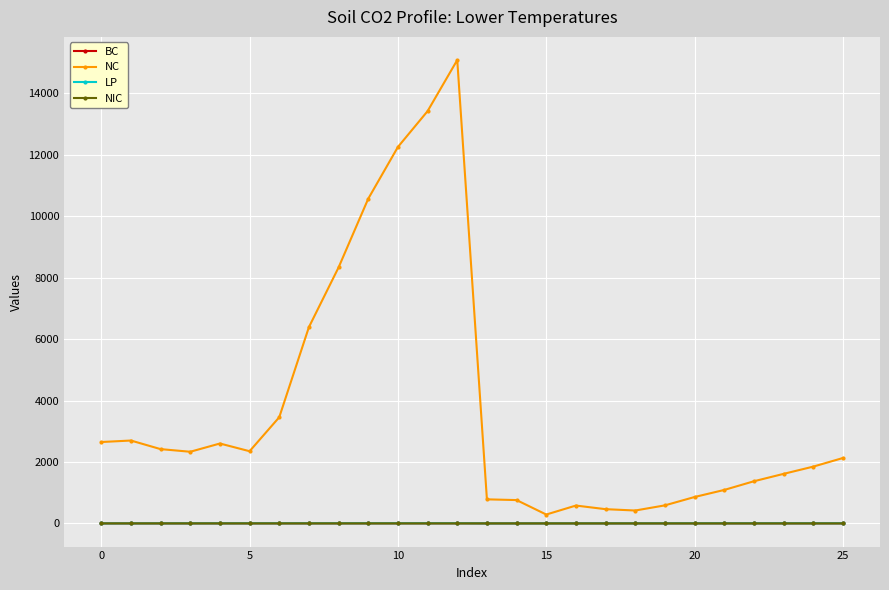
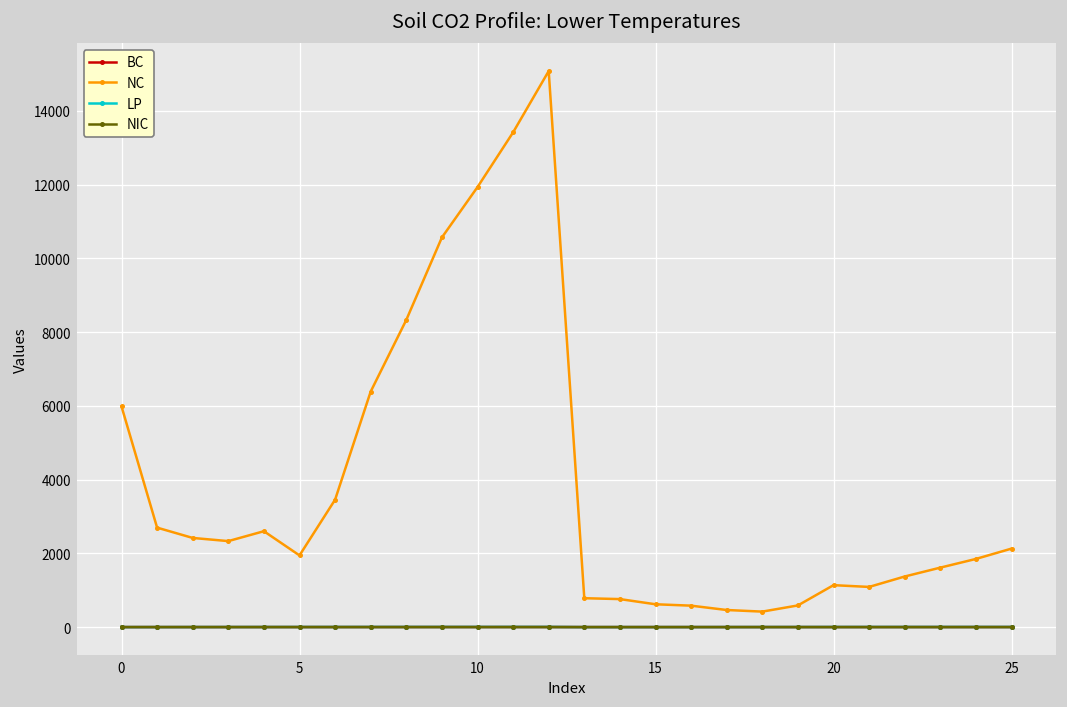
NC, 0: 2600 -> 6000
NC, 5: 2300 -> 1900
NC, 10: 12300 -> 11900
NC, 15: 300 -> 600
NC, 20: 900 -> 1100
